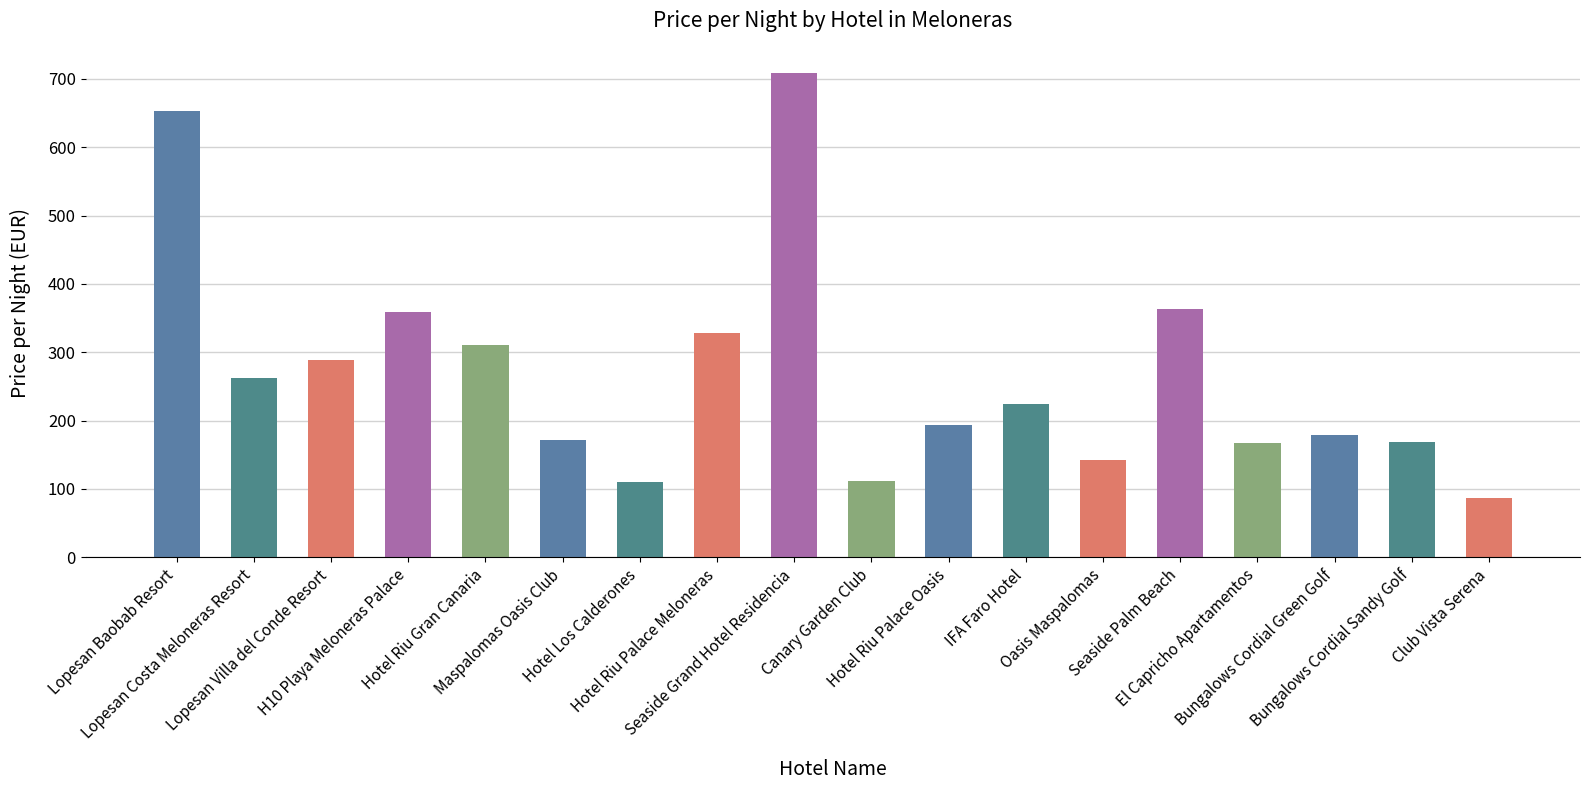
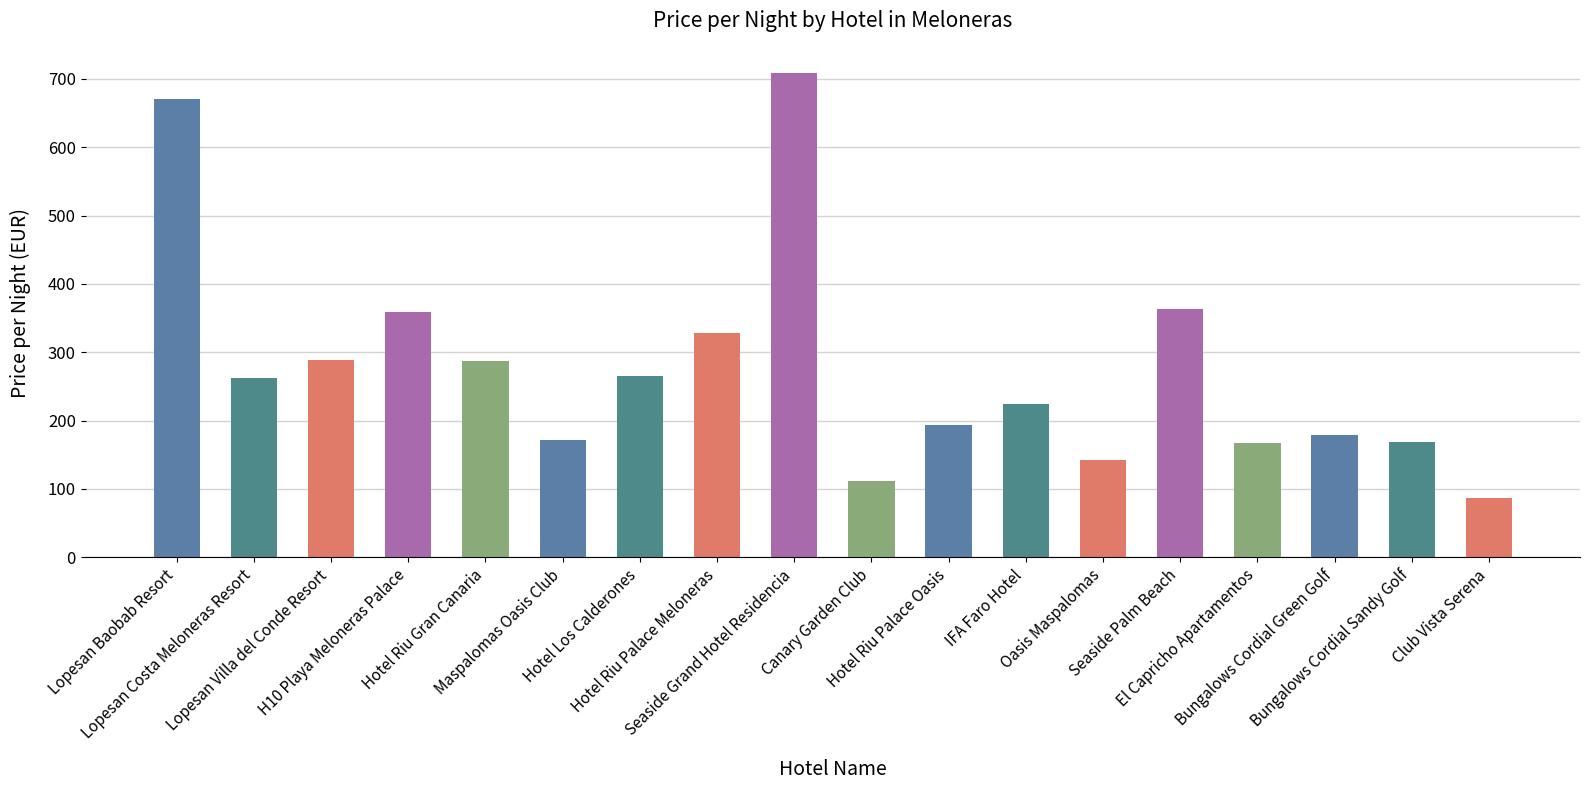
Lopesan Baobab Resort: 650 -> 670
Hotel Riu Gran Canaria: 310 -> 290
Hotel Los Calderones: 110 -> 270
